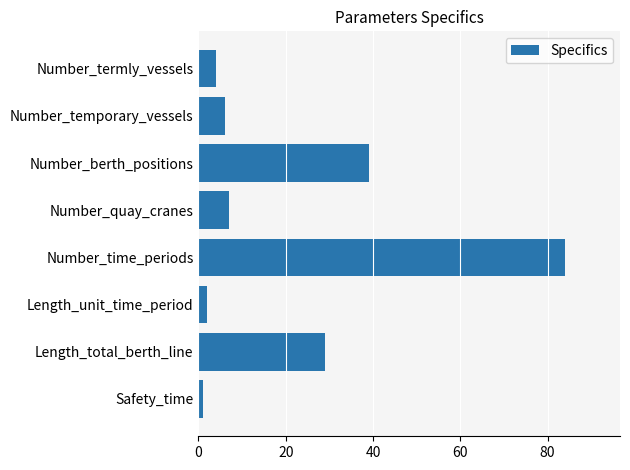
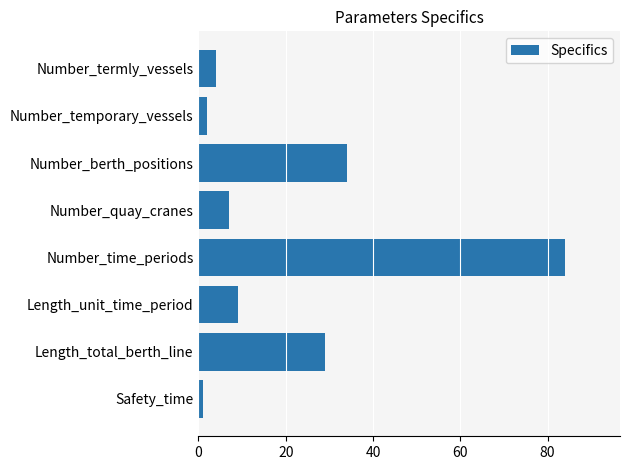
Number_temporary_vessels: 6 -> 2
Number_berth_positions: 39 -> 34
Length_unit_time_period: 2 -> 9
